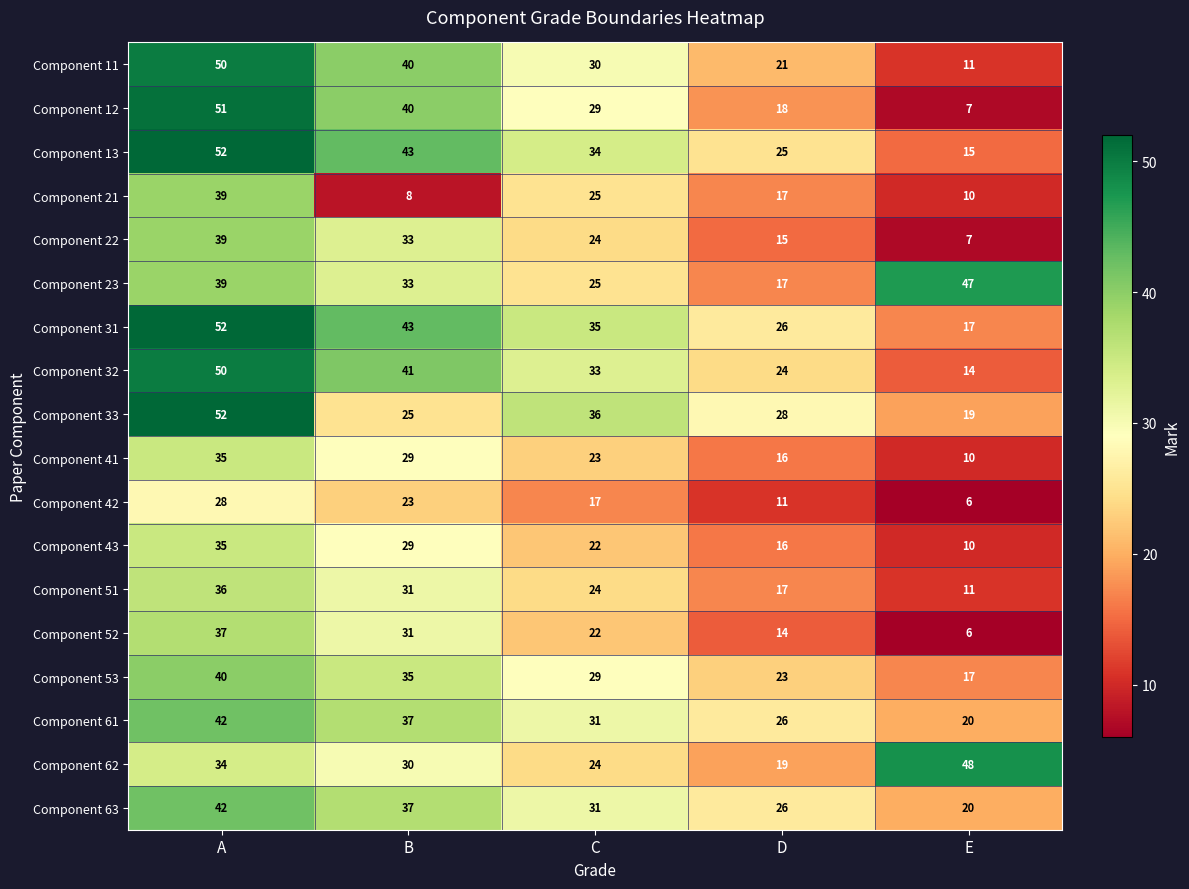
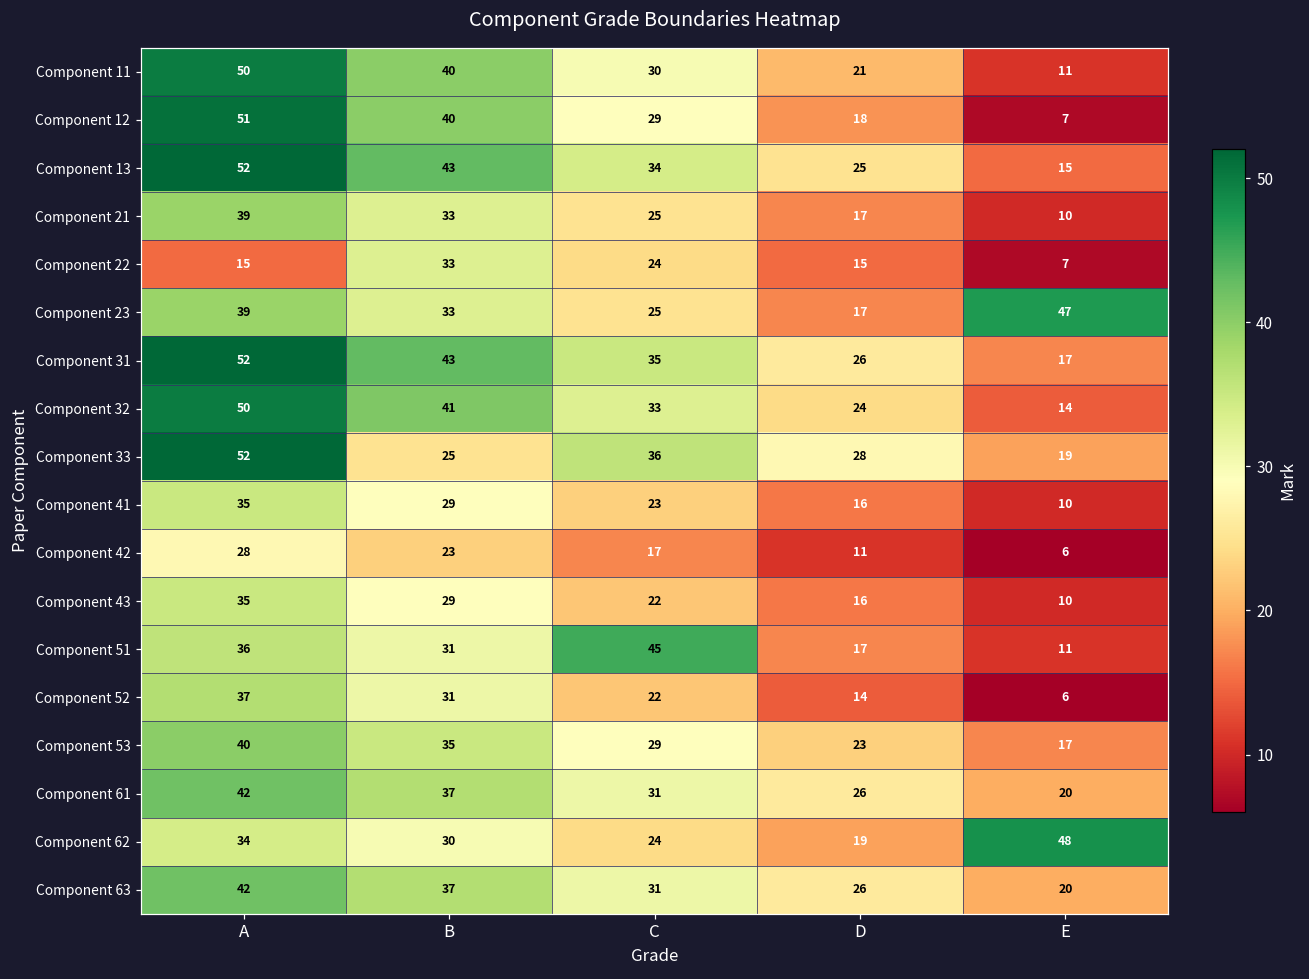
Component 21, B: 8 -> 33
Component 22, A: 39 -> 15
Component 51, C: 24 -> 45
